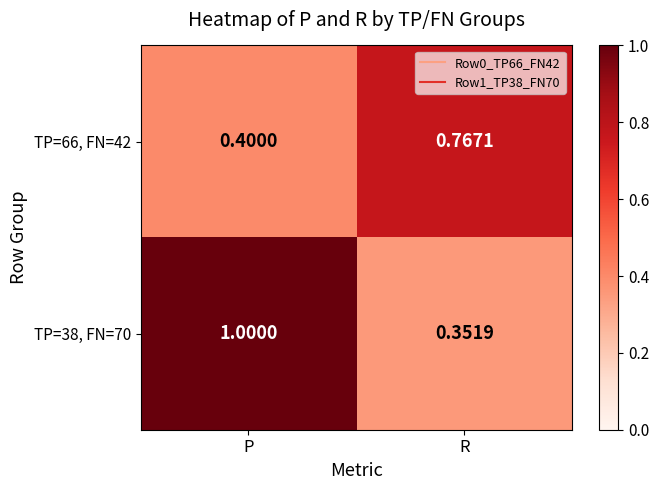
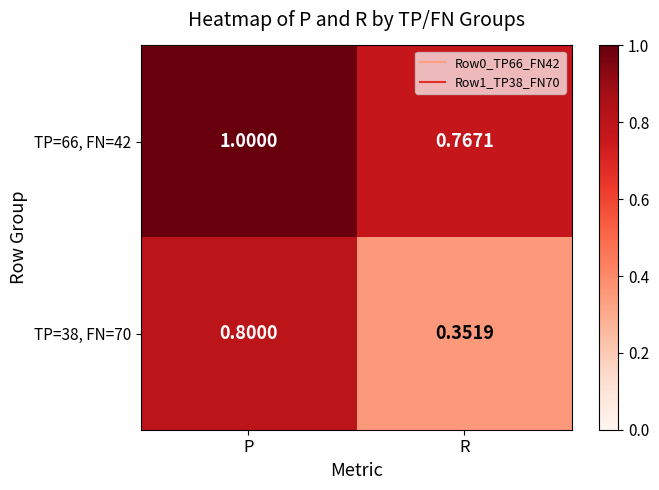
TP=66, FN=42, P: 0.4000 -> 1.0000
TP=38, FN=70, P: 1.0000 -> 0.8000
